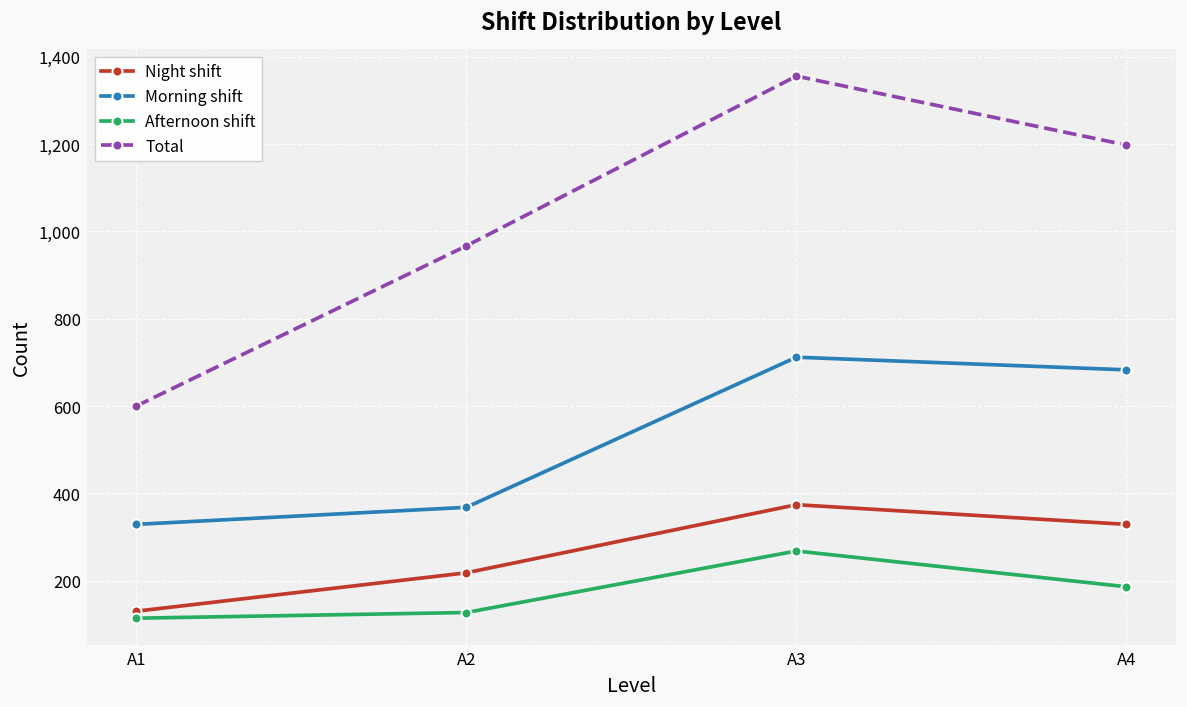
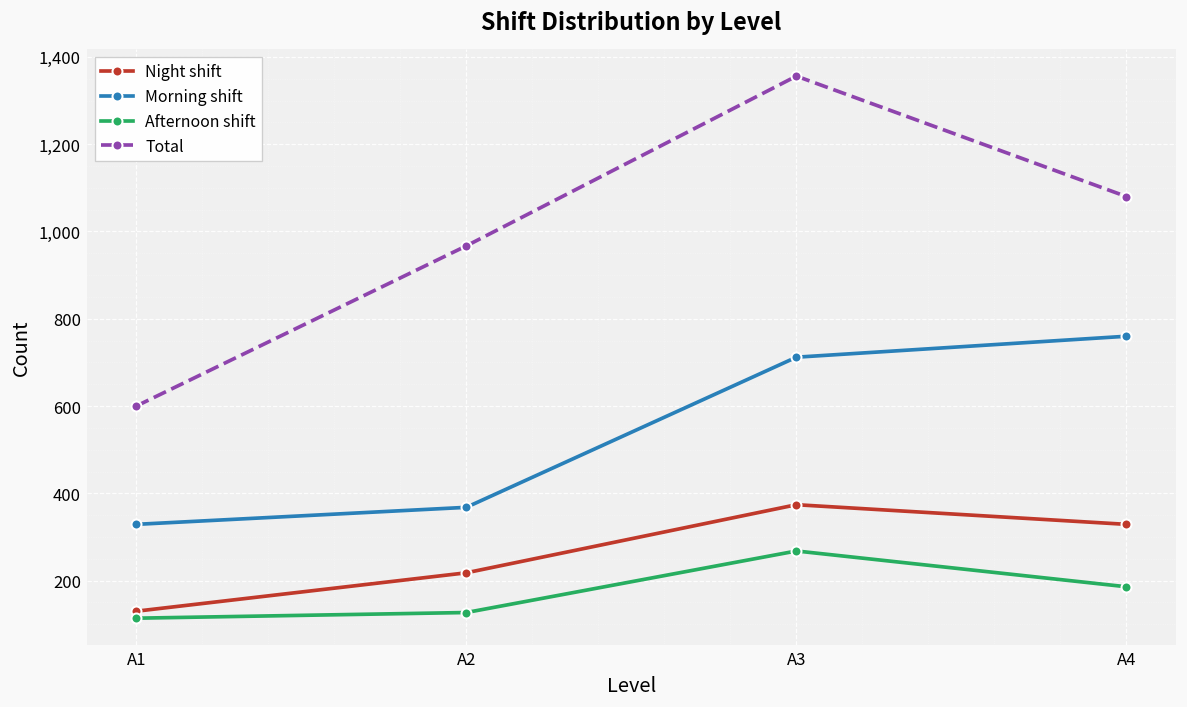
Morning shift, A4: 680 -> 760
Total, A4: 1,200 -> 1,080
